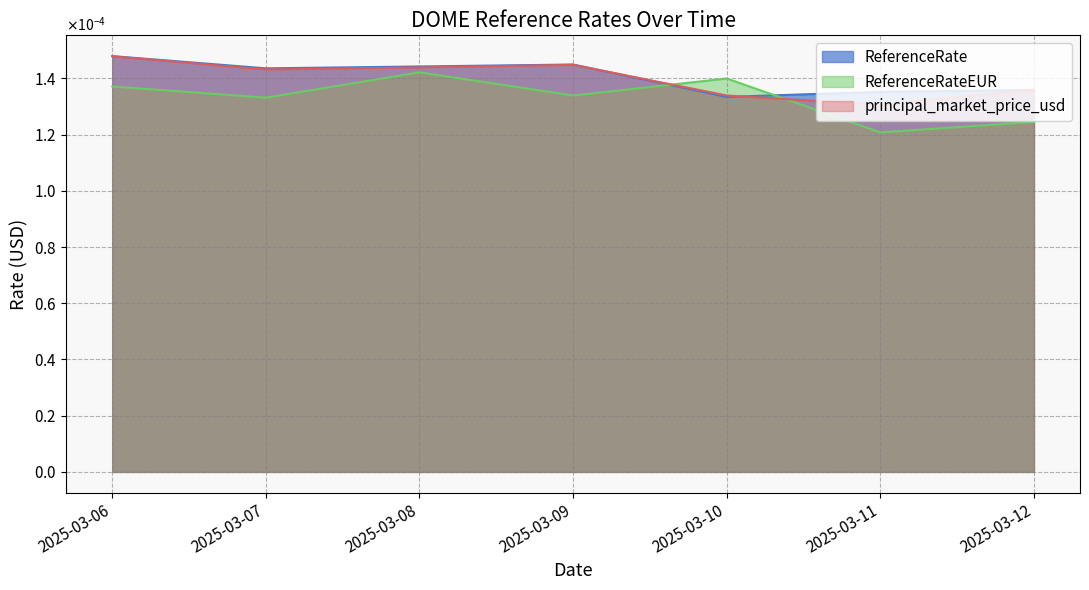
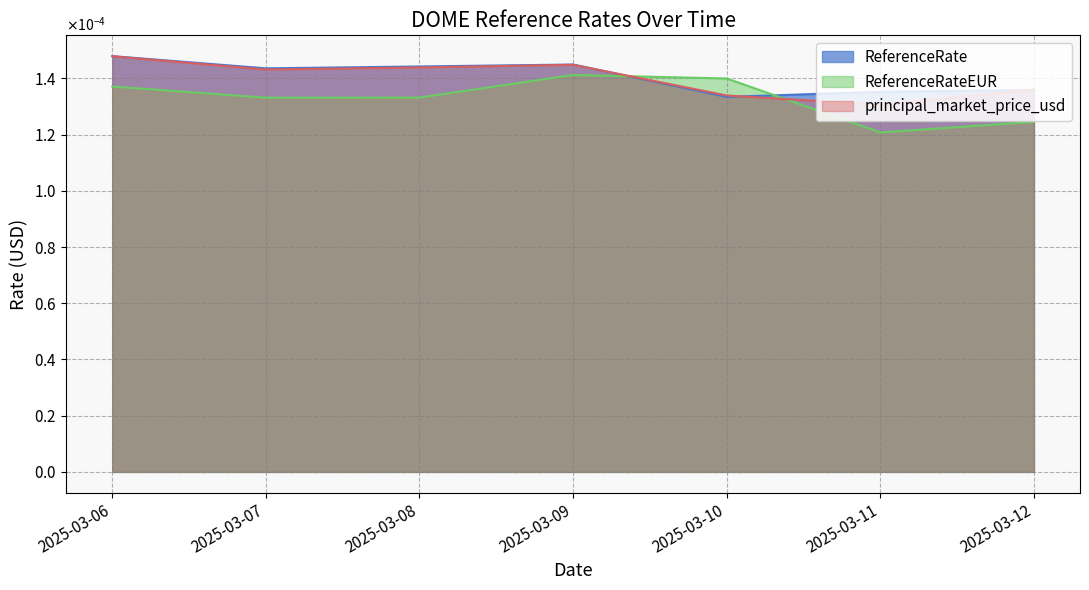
ReferenceRateEUR, 2025-03-08: 0.000142 -> 0.000133
ReferenceRateEUR, 2025-03-09: 0.000134 -> 0.000141
